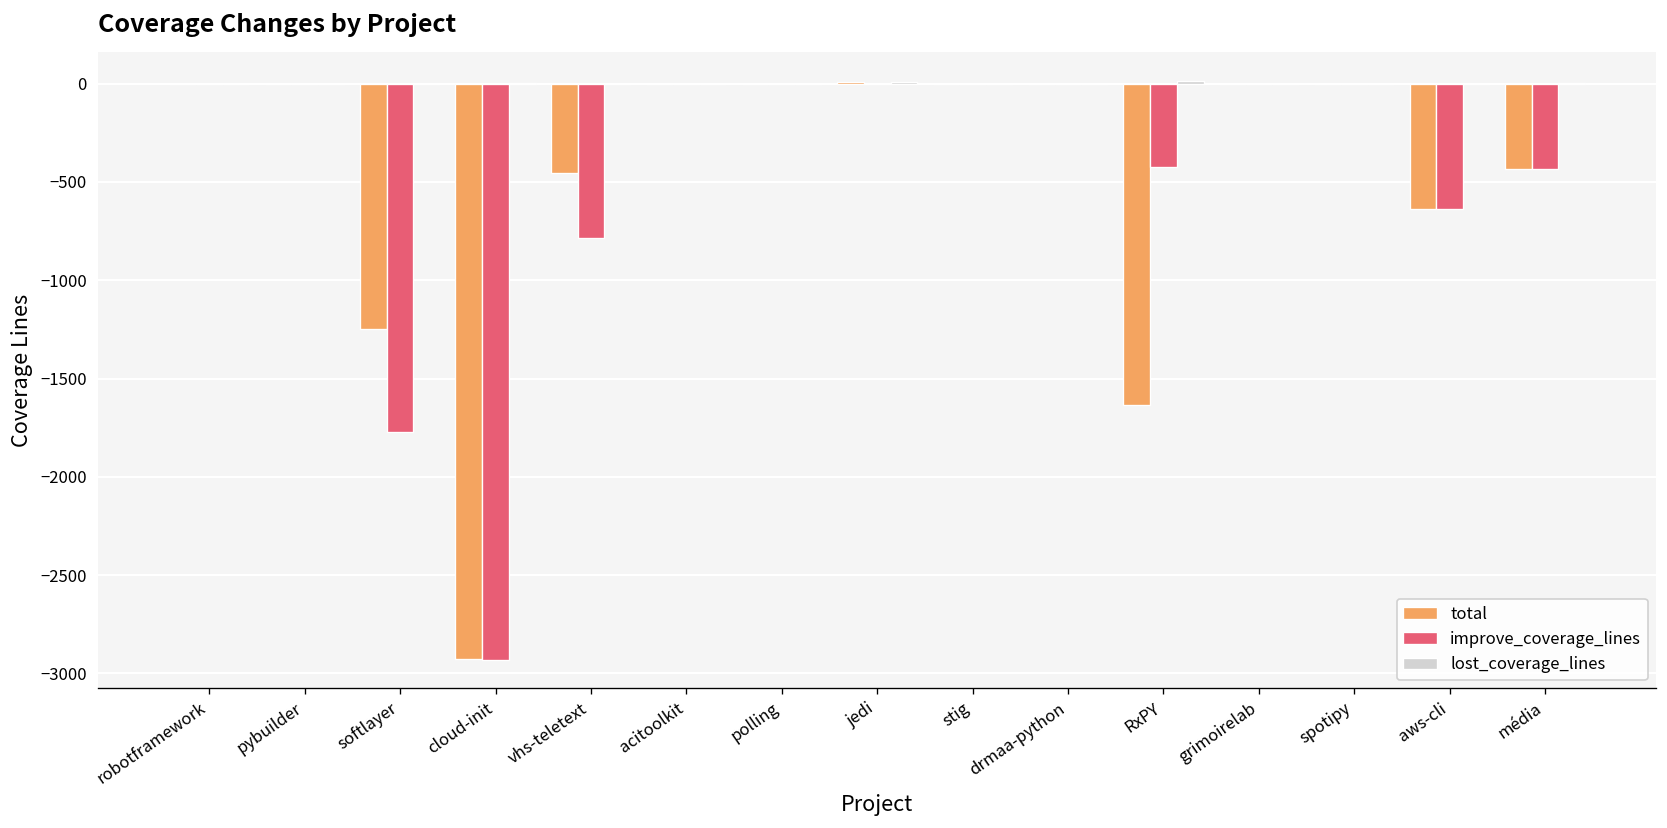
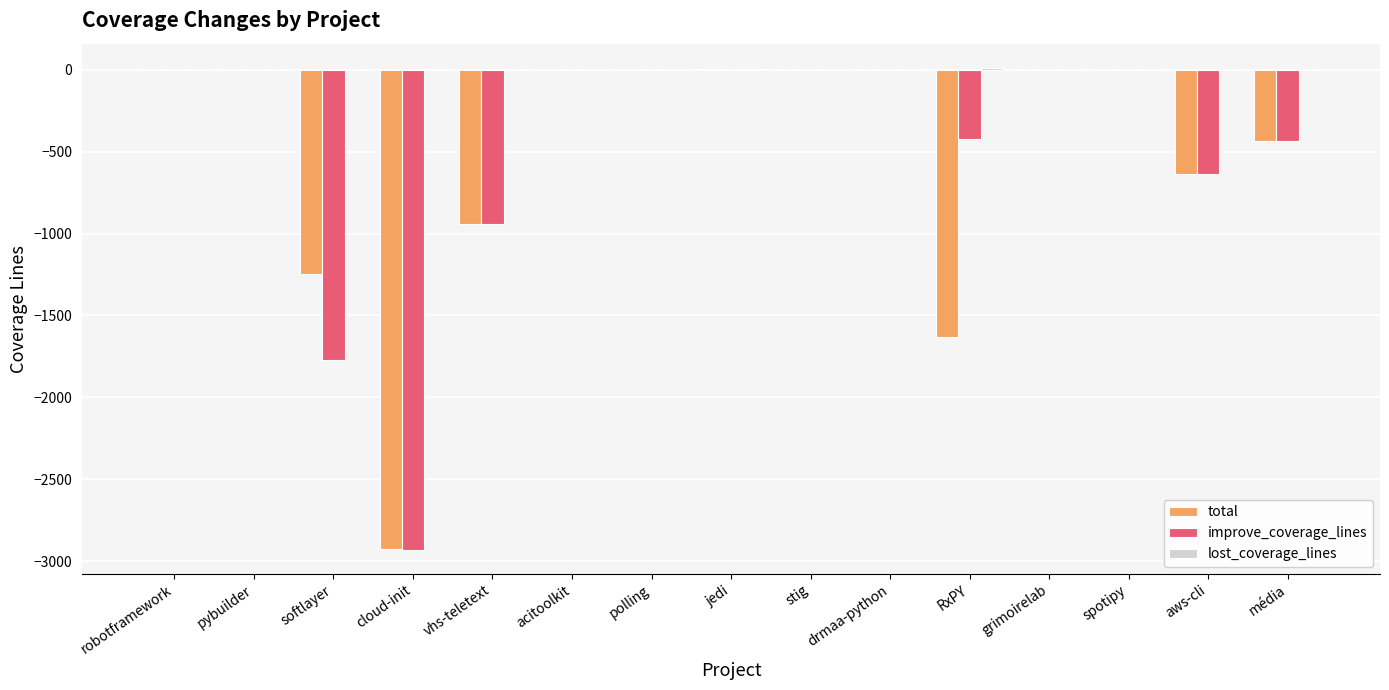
total, vhs-teletext: -450 -> -940
improve_coverage_lines, vhs-teletext: -790 -> -940
